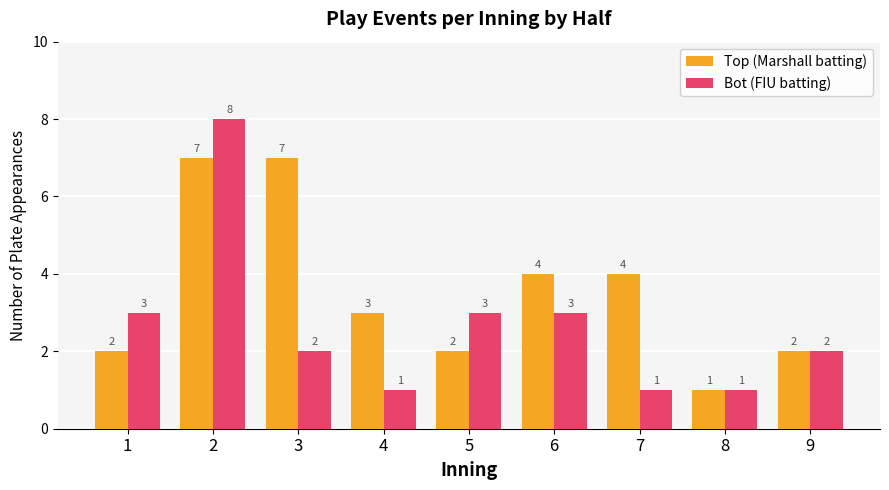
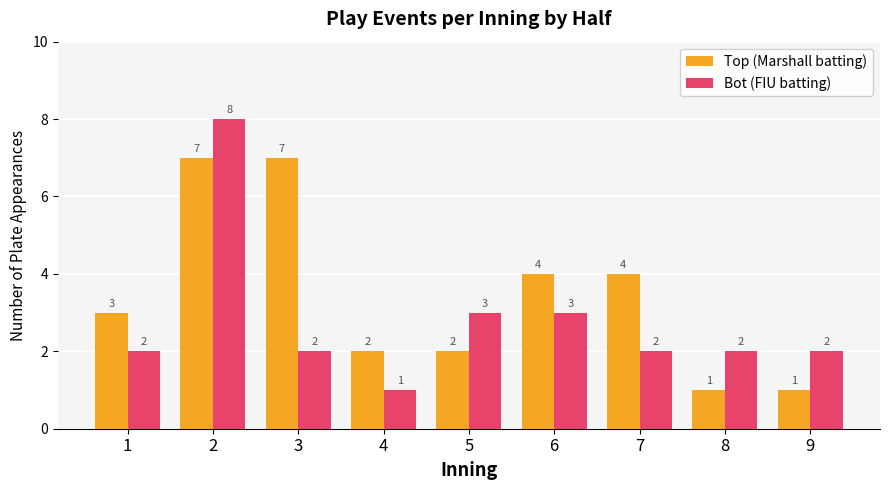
Top (Marshall batting), 1: 2 -> 3
Bot (FIU batting), 1: 3 -> 2
Top (Marshall batting), 4: 3 -> 2
Bot (FIU batting), 7: 1 -> 2
Bot (FIU batting), 8: 1 -> 2
Top (Marshall batting), 9: 2 -> 1
